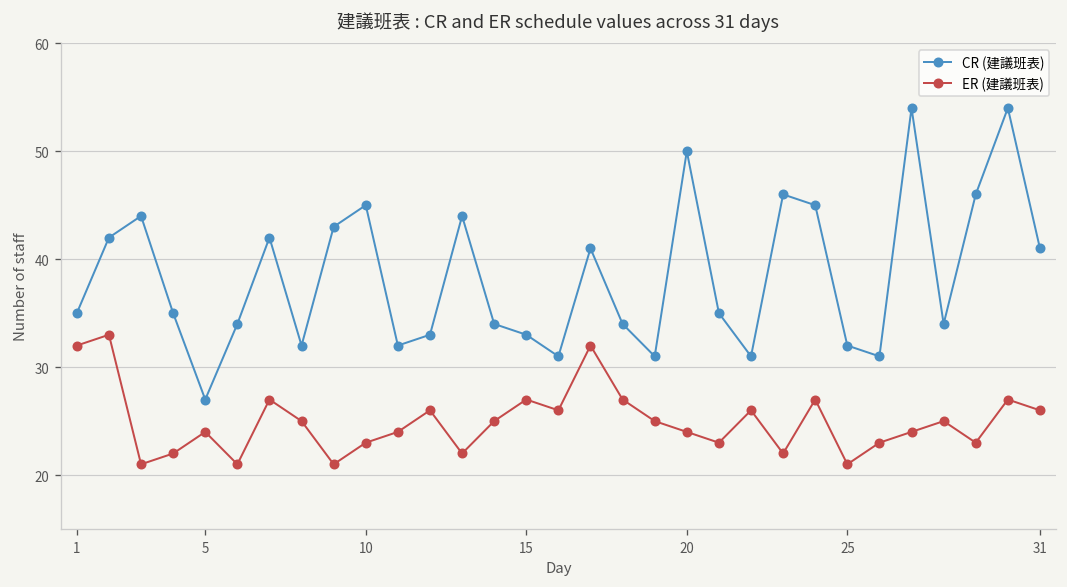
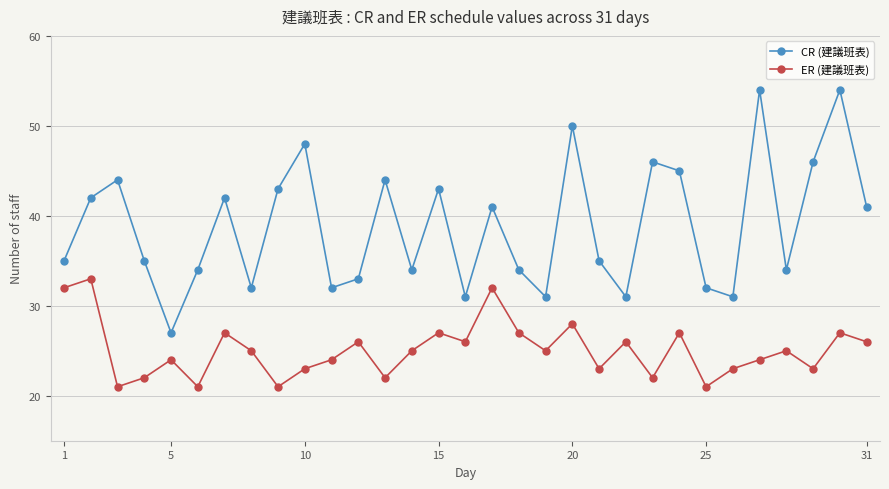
CR (建議班表), 10: 45 -> 48
CR (建議班表), 15: 33 -> 43
ER (建議班表), 20: 24 -> 28
